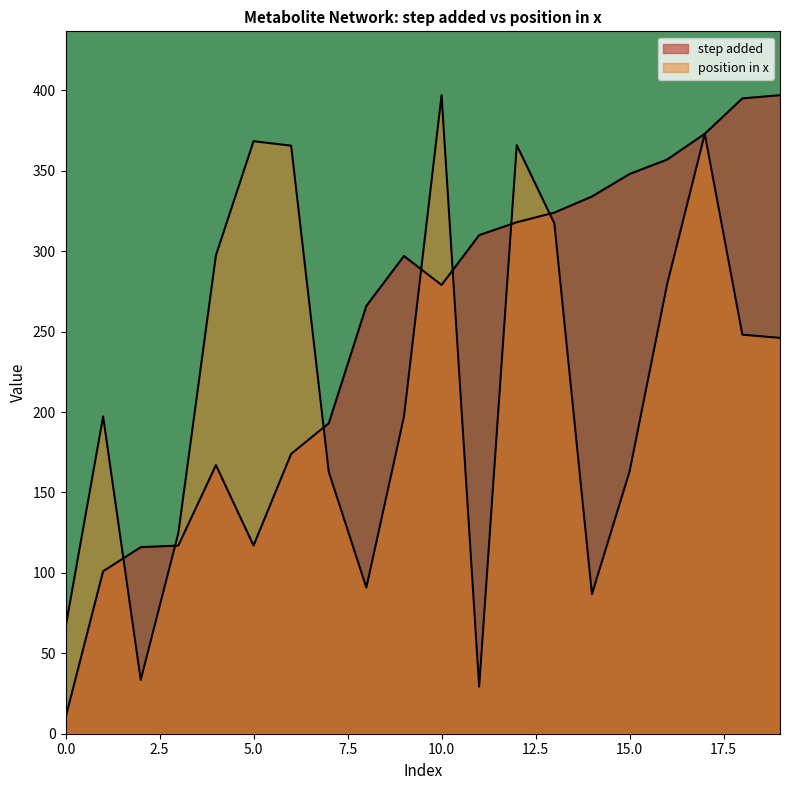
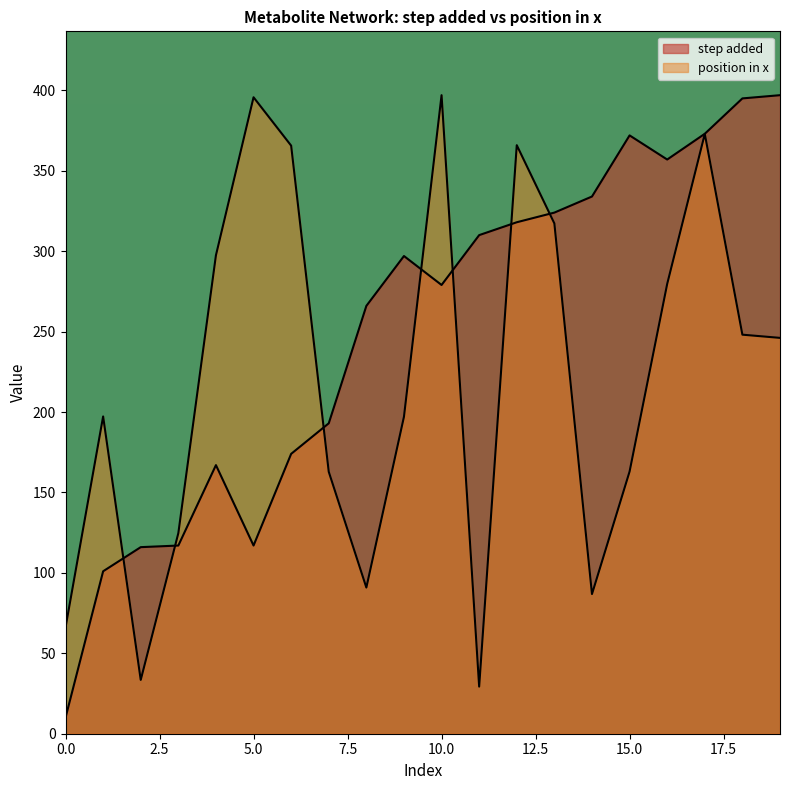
position in x, 5.0: 368 -> 396
step added, 15.0: 348 -> 372
